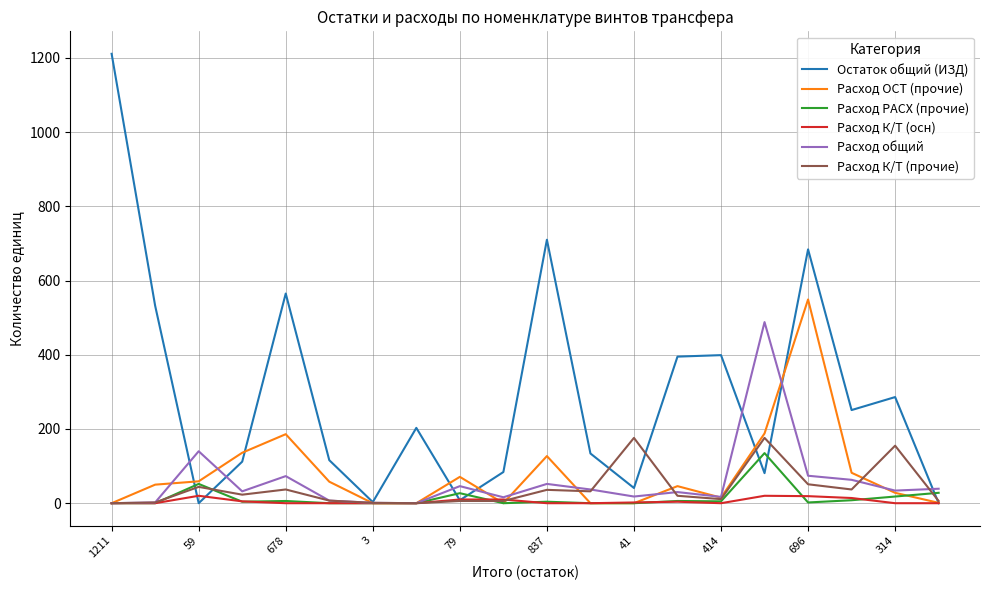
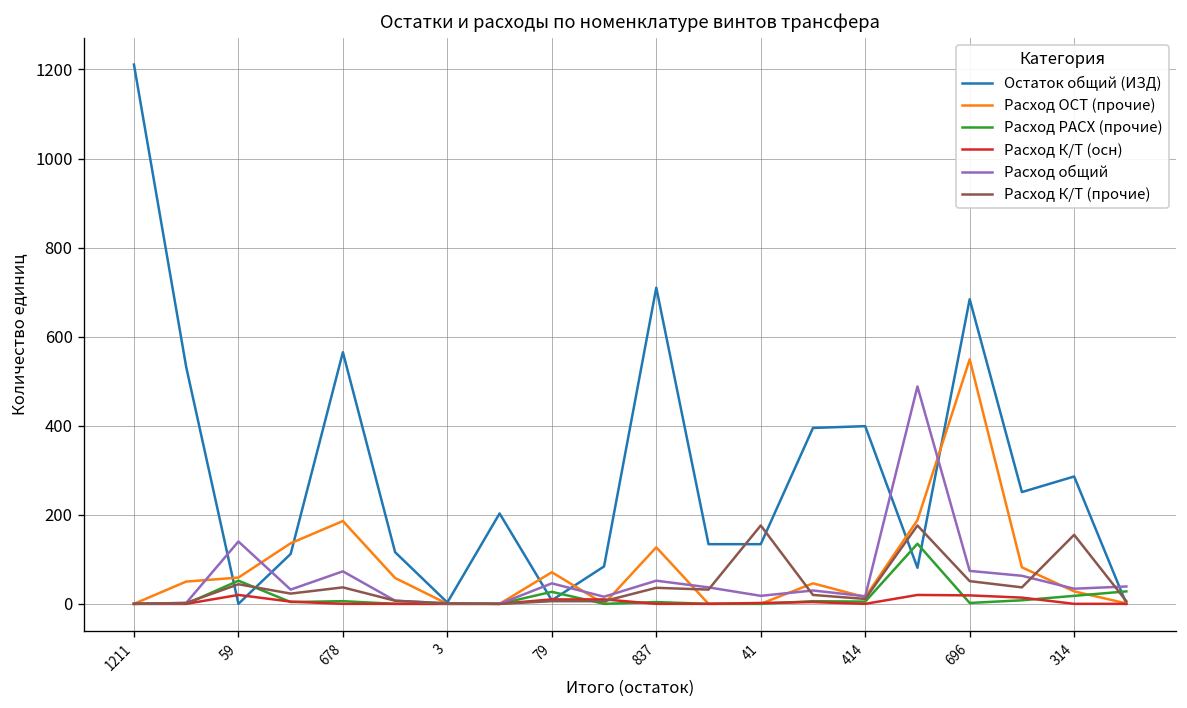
Остаток общий (ИЗД), 41: 40 -> 130
